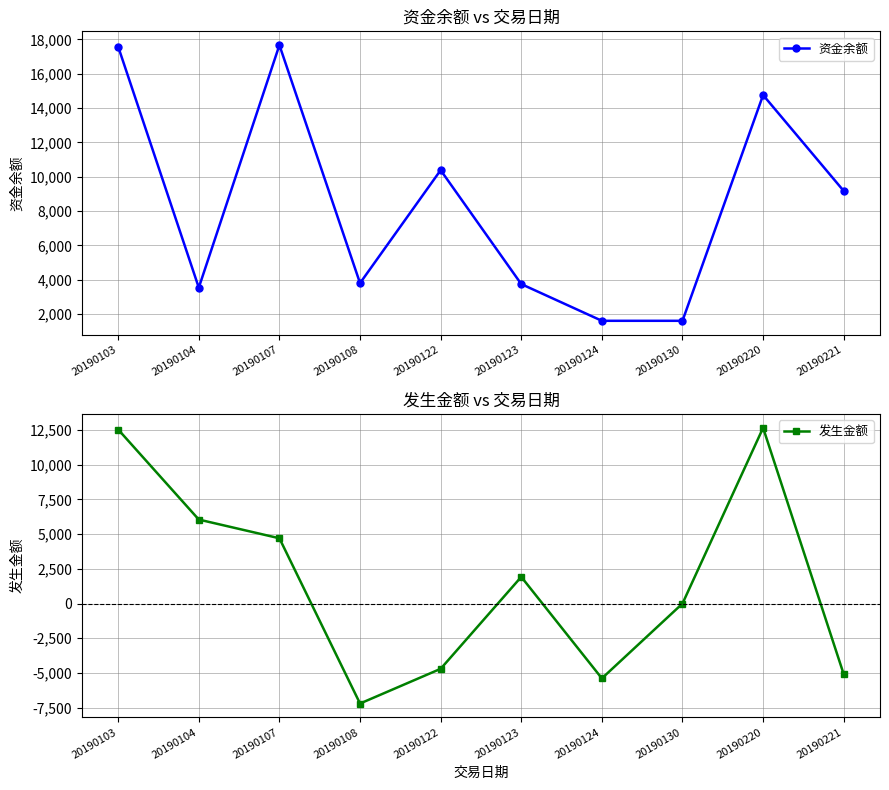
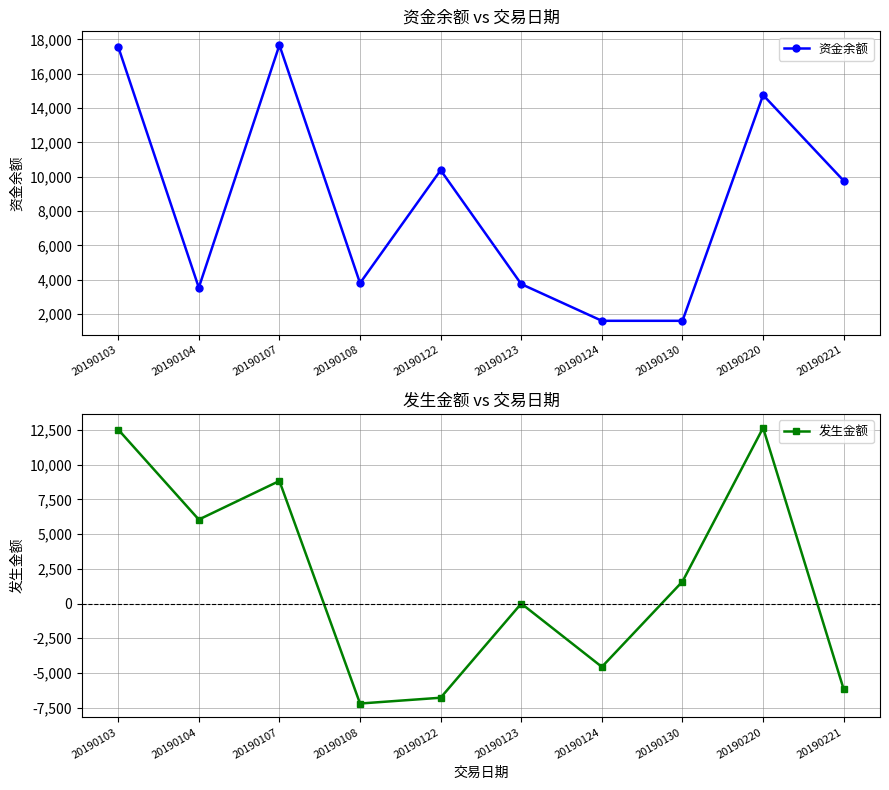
资金余额 vs 交易日期, 20190221: 9,200 -> 9,800
发生金额 vs 交易日期, 20190107: 4,700 -> 8,800
发生金额 vs 交易日期, 20190122: -4,700 -> -6,800
发生金额 vs 交易日期, 20190123: 1,900 -> 0
发生金额 vs 交易日期, 20190124: -5,400 -> -4,600
发生金额 vs 交易日期, 20190130: 0 -> 1,600
发生金额 vs 交易日期, 20190221: -5,100 -> -6,200
